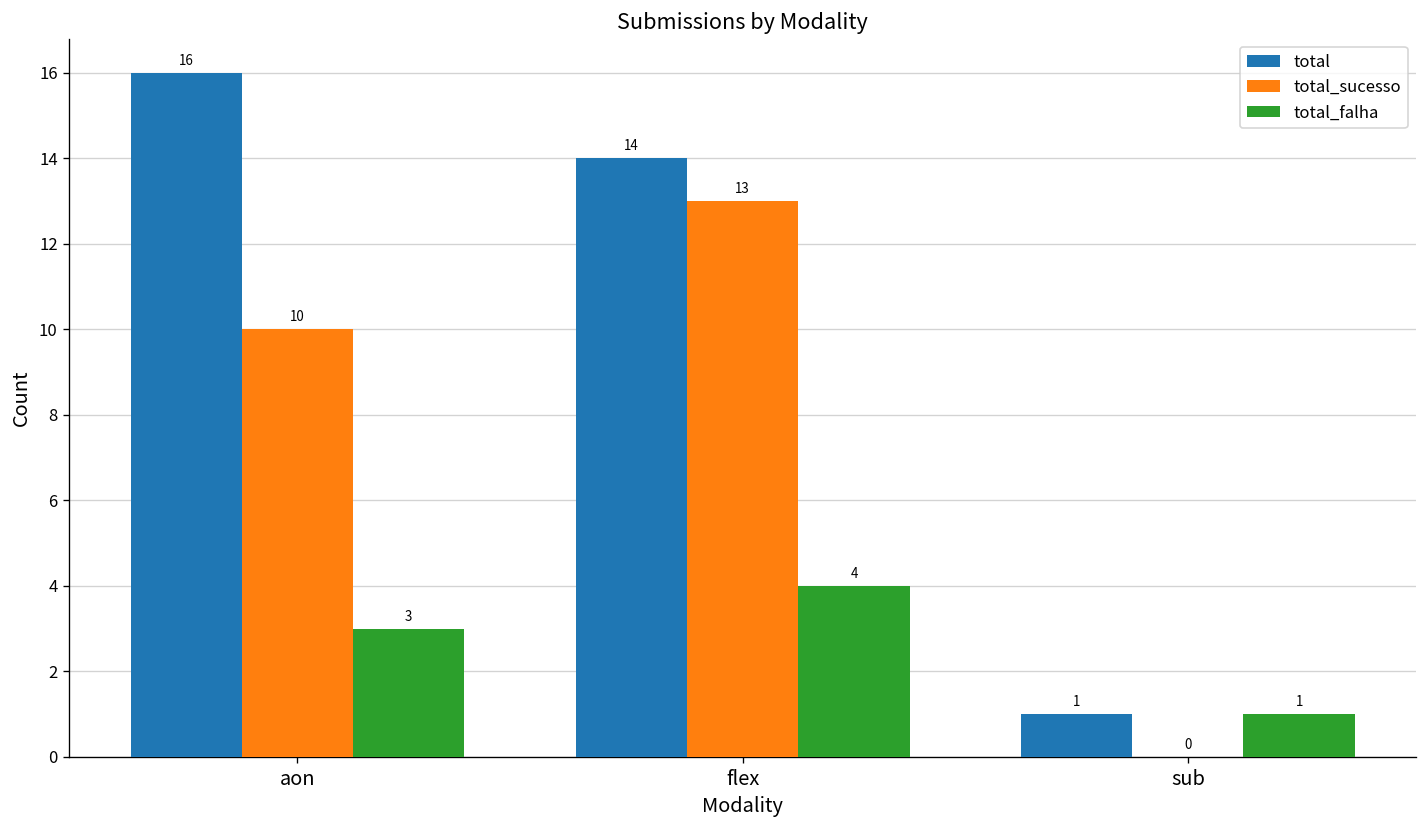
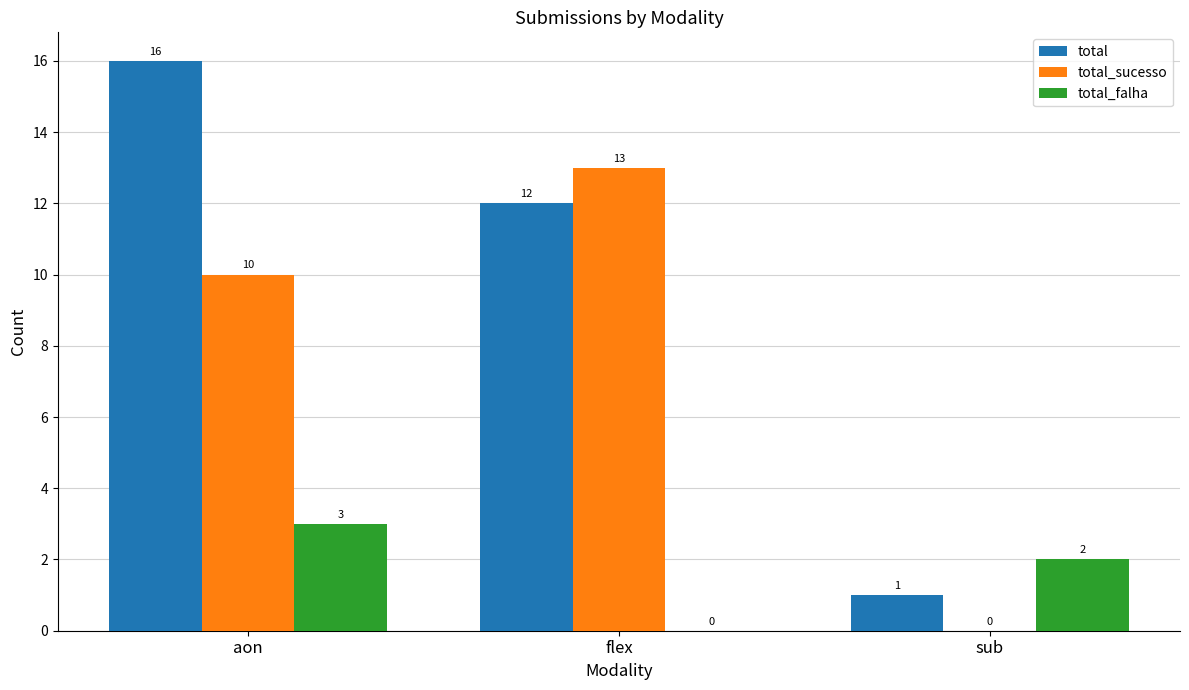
total, flex: 14 -> 12
total_falha, flex: 4 -> 0
total_falha, sub: 1 -> 2
